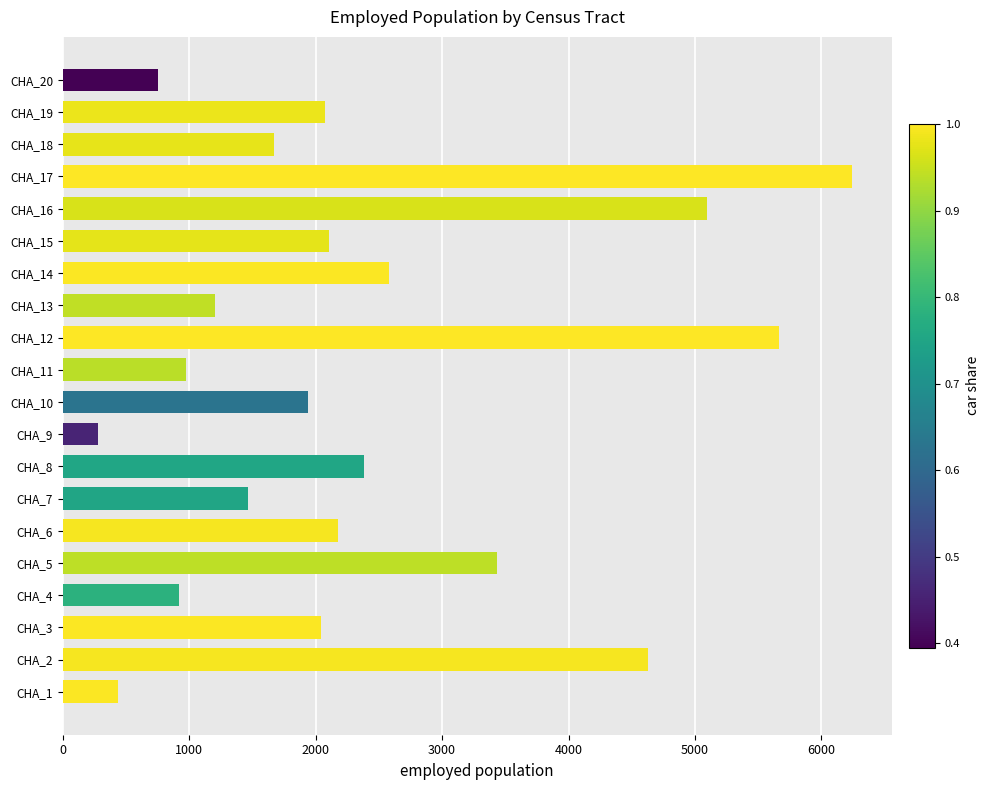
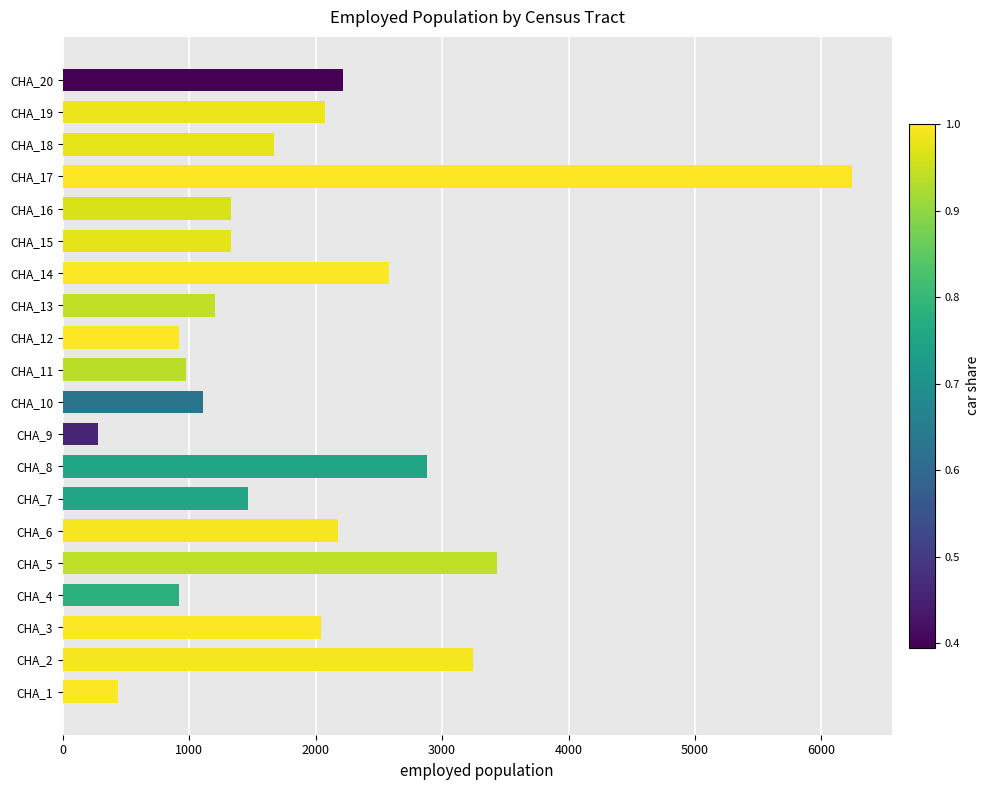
CHA_20: 750 -> 2220
CHA_16: 5100 -> 1330
CHA_15: 2110 -> 1330
CHA_12: 5670 -> 920
CHA_10: 1940 -> 1110
CHA_8: 2380 -> 2880
CHA_2: 4630 -> 3250
